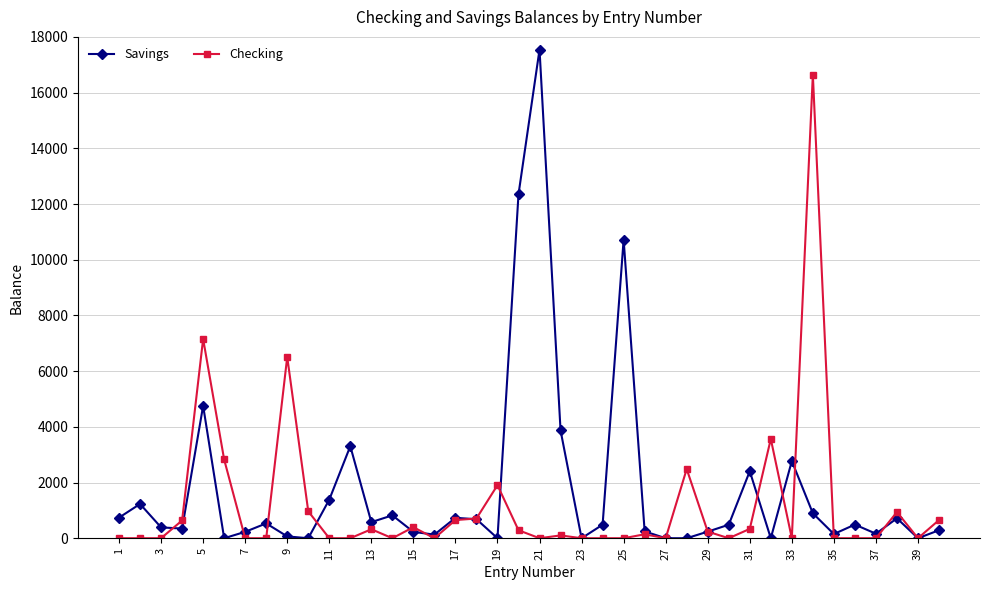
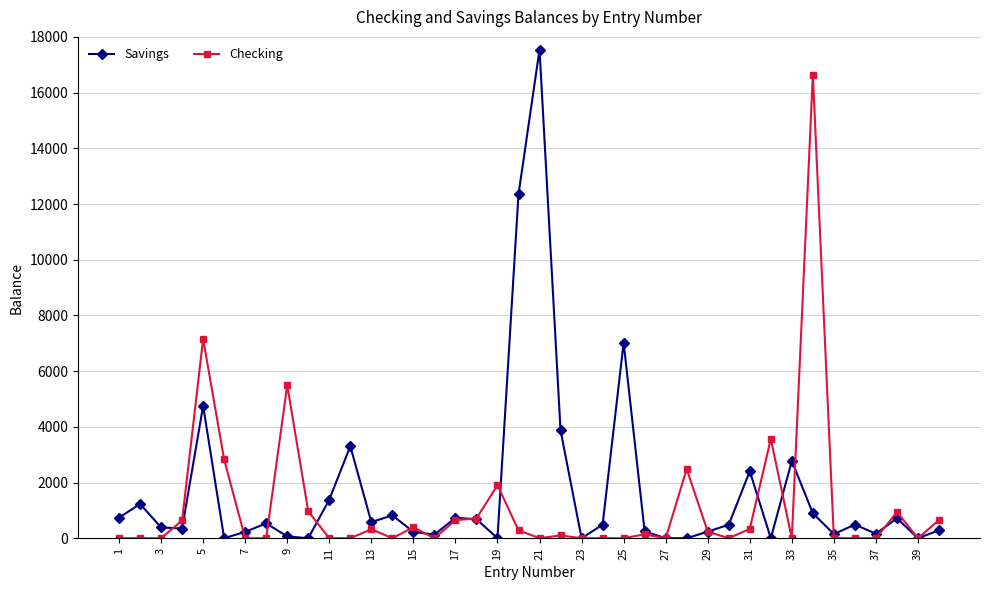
Checking, 9: 6500 -> 5500
Savings, 25: 10700 -> 7000
